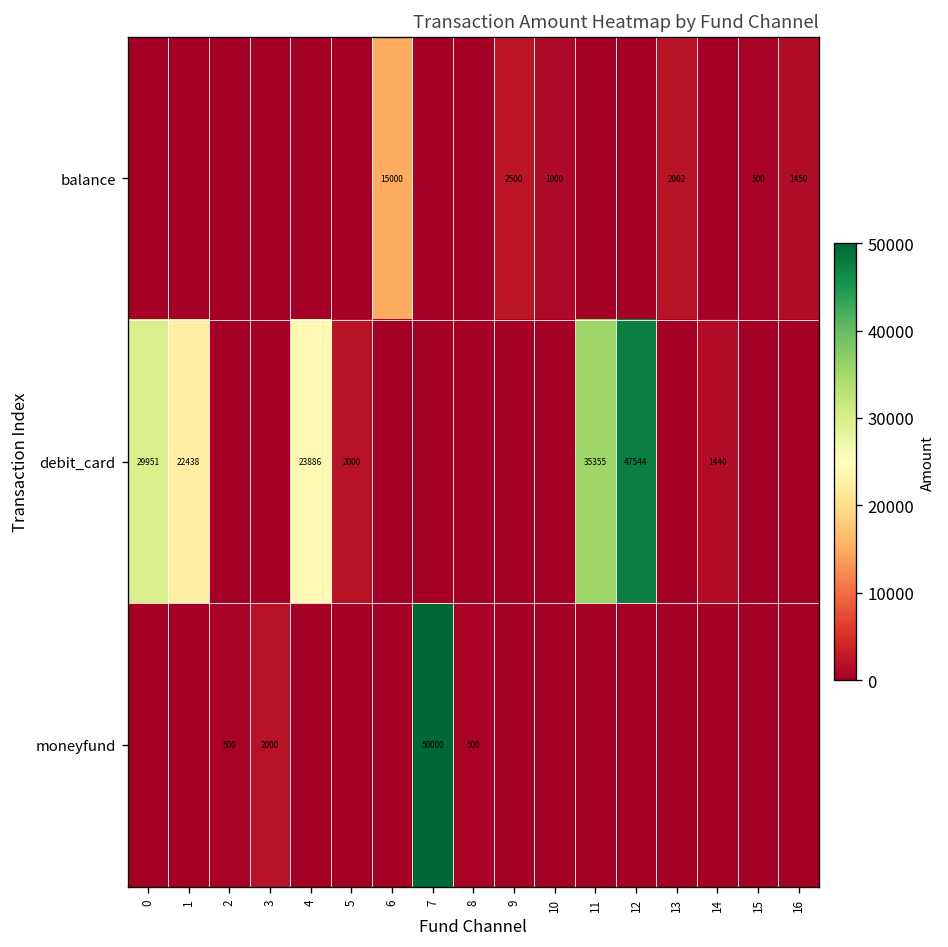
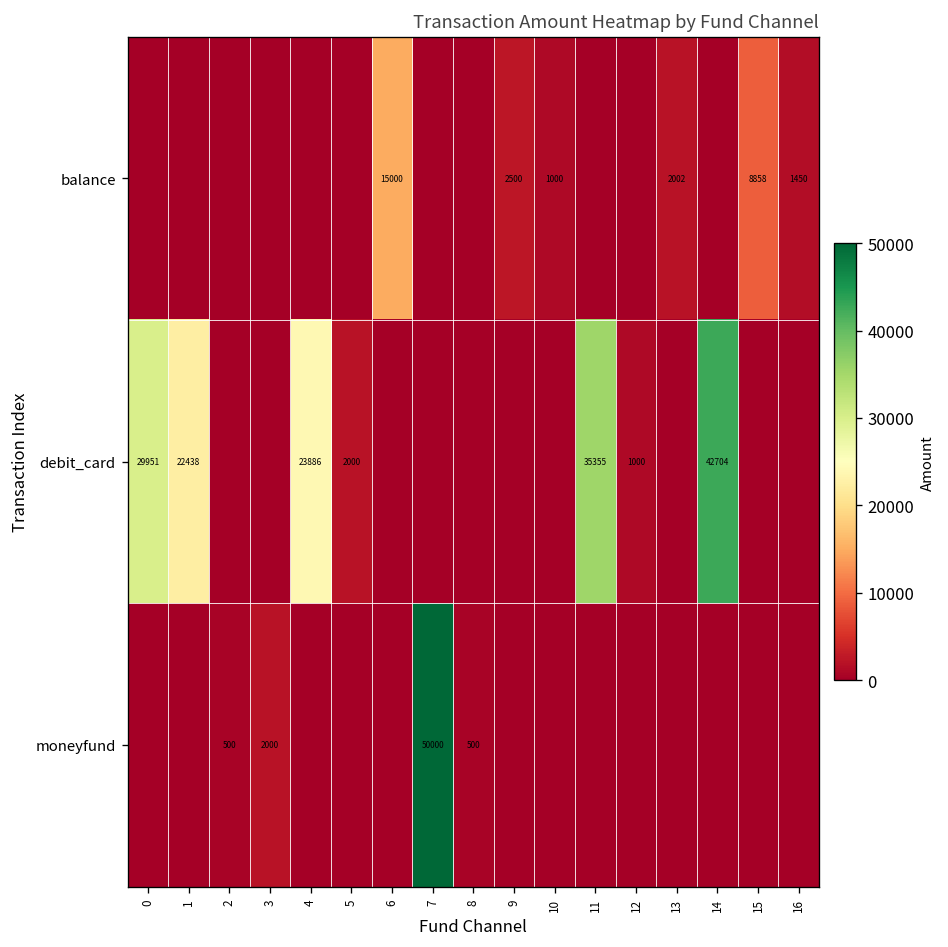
balance, 15: 500 -> 8858
debit_card, 12: 47544 -> 1000
debit_card, 14: 1440 -> 42704
